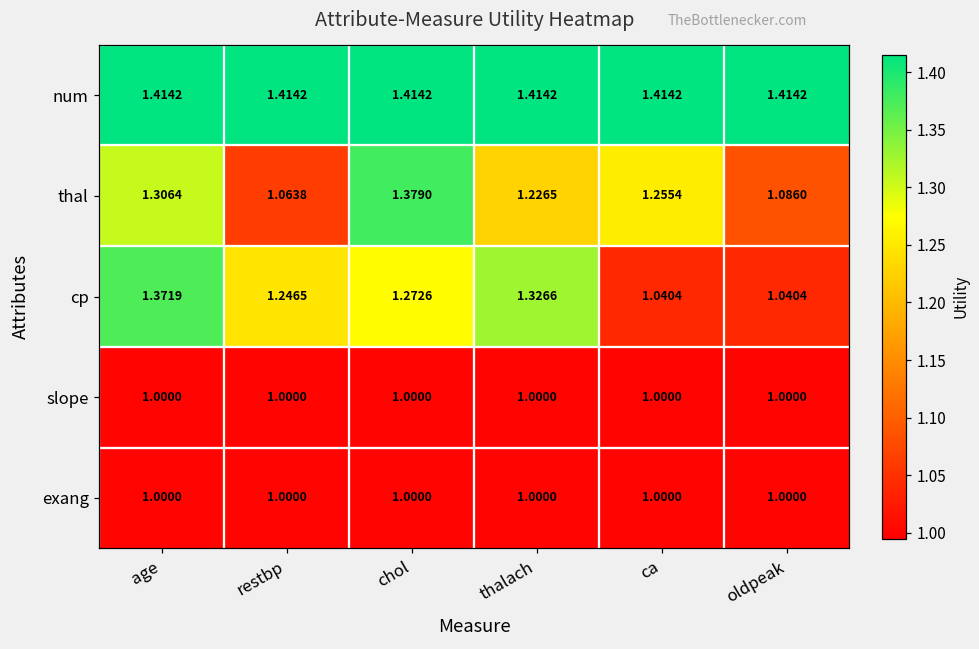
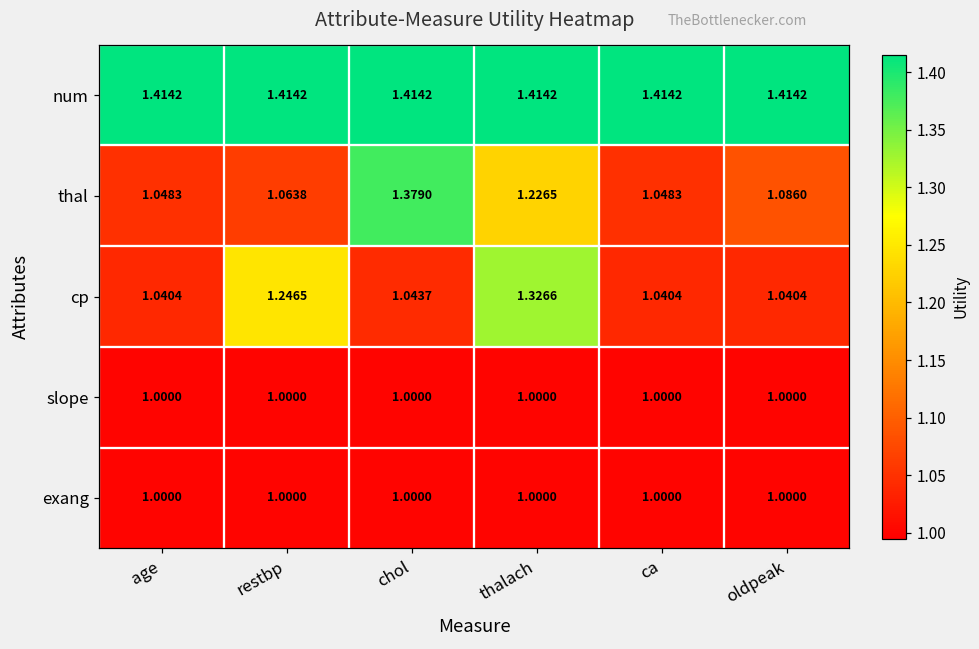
thal, age: 1.3064 -> 1.0483
thal, ca: 1.2554 -> 1.0483
cp, age: 1.3719 -> 1.0404
cp, chol: 1.2726 -> 1.0437
